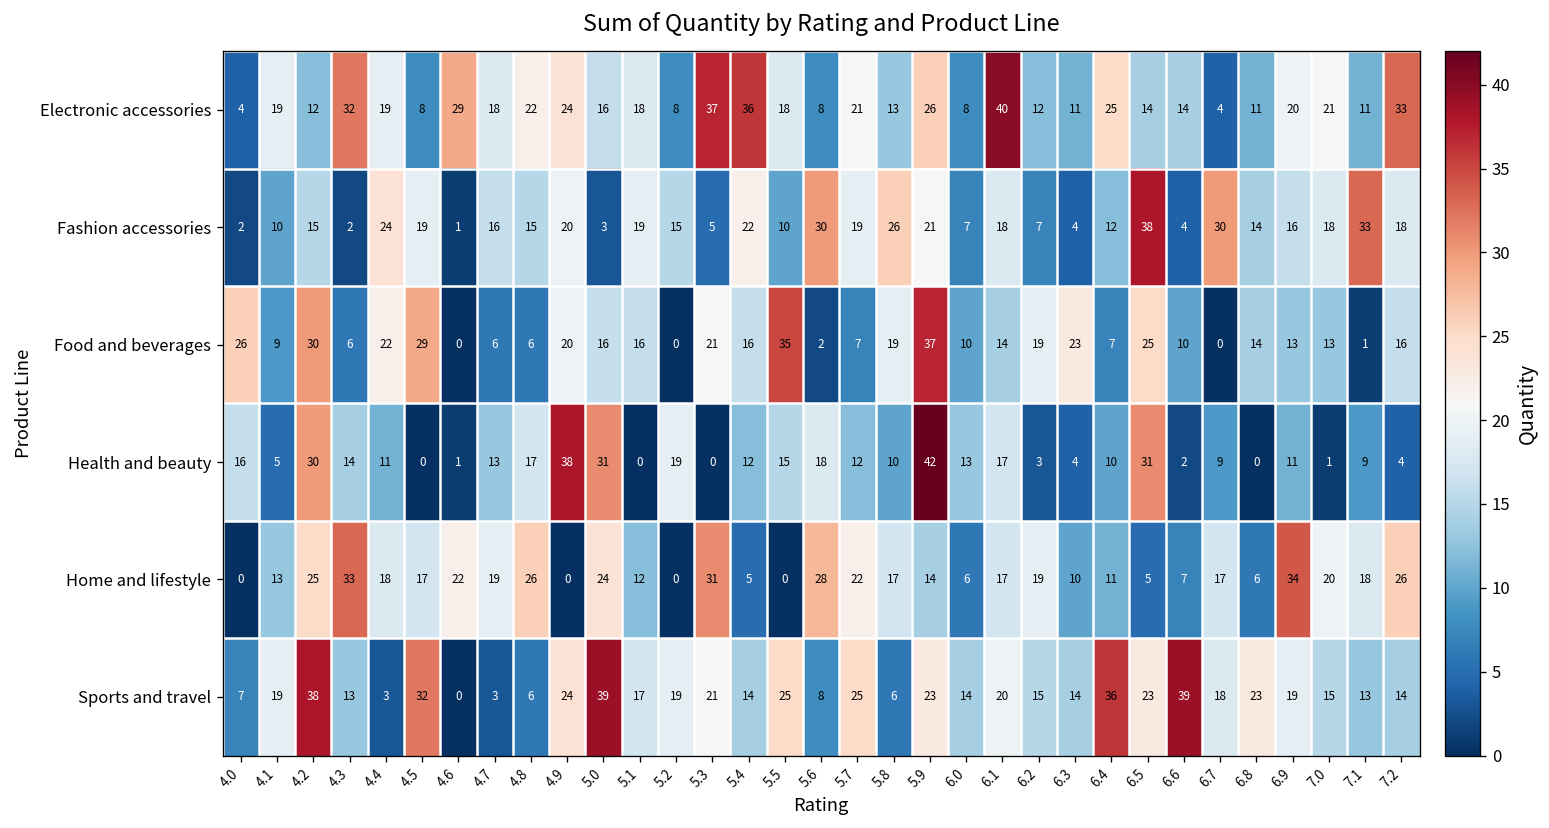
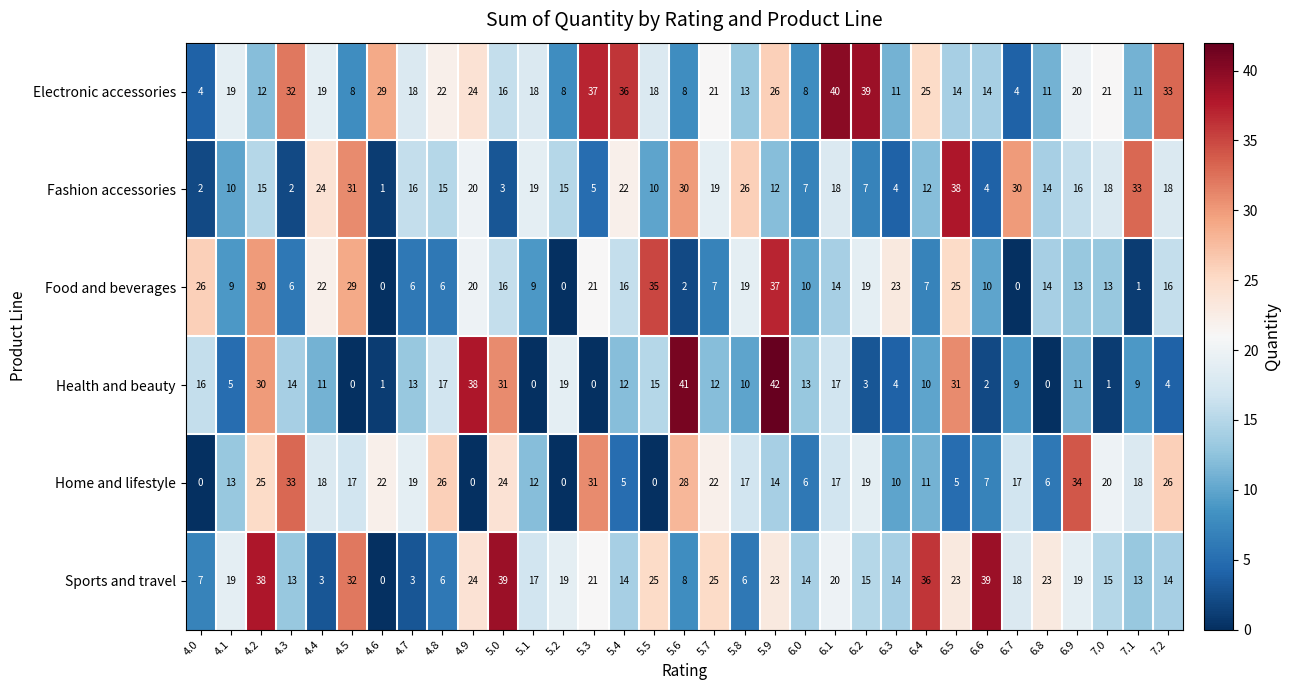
Electronic accessories, 6.2: 12 -> 39
Fashion accessories, 4.5: 19 -> 31
Fashion accessories, 5.9: 21 -> 12
Food and beverages, 5.1: 16 -> 9
Health and beauty, 5.6: 18 -> 41
